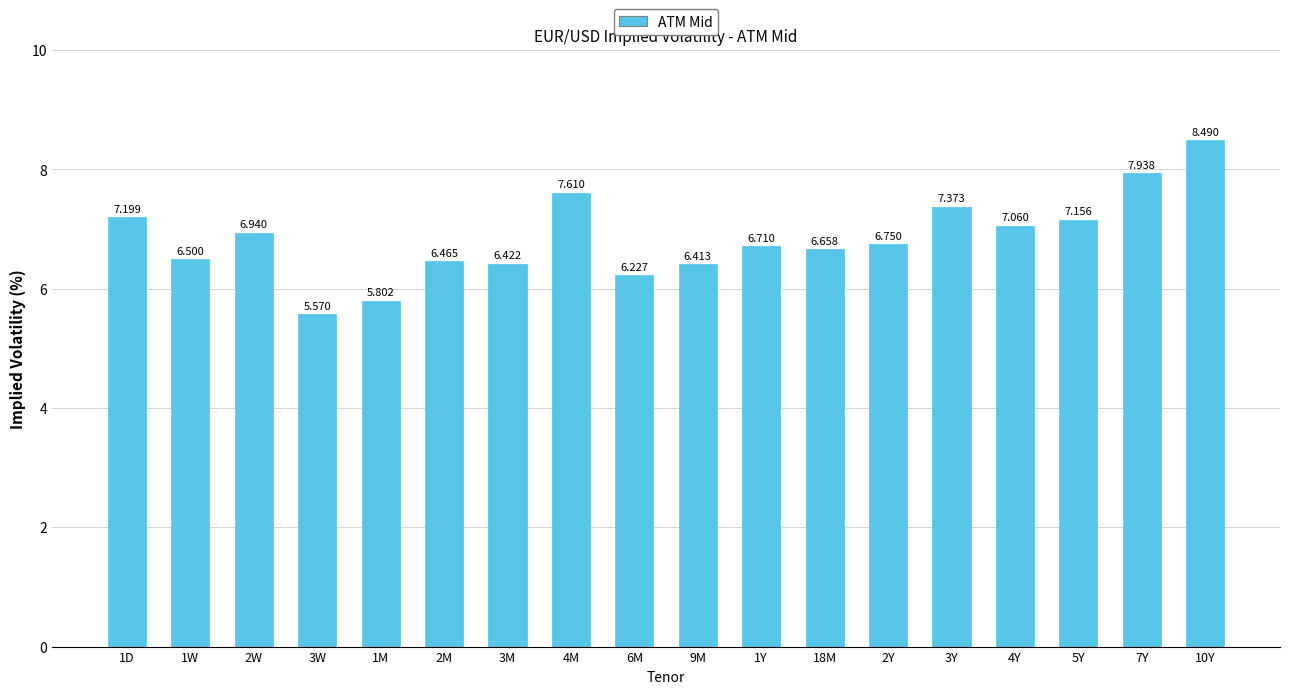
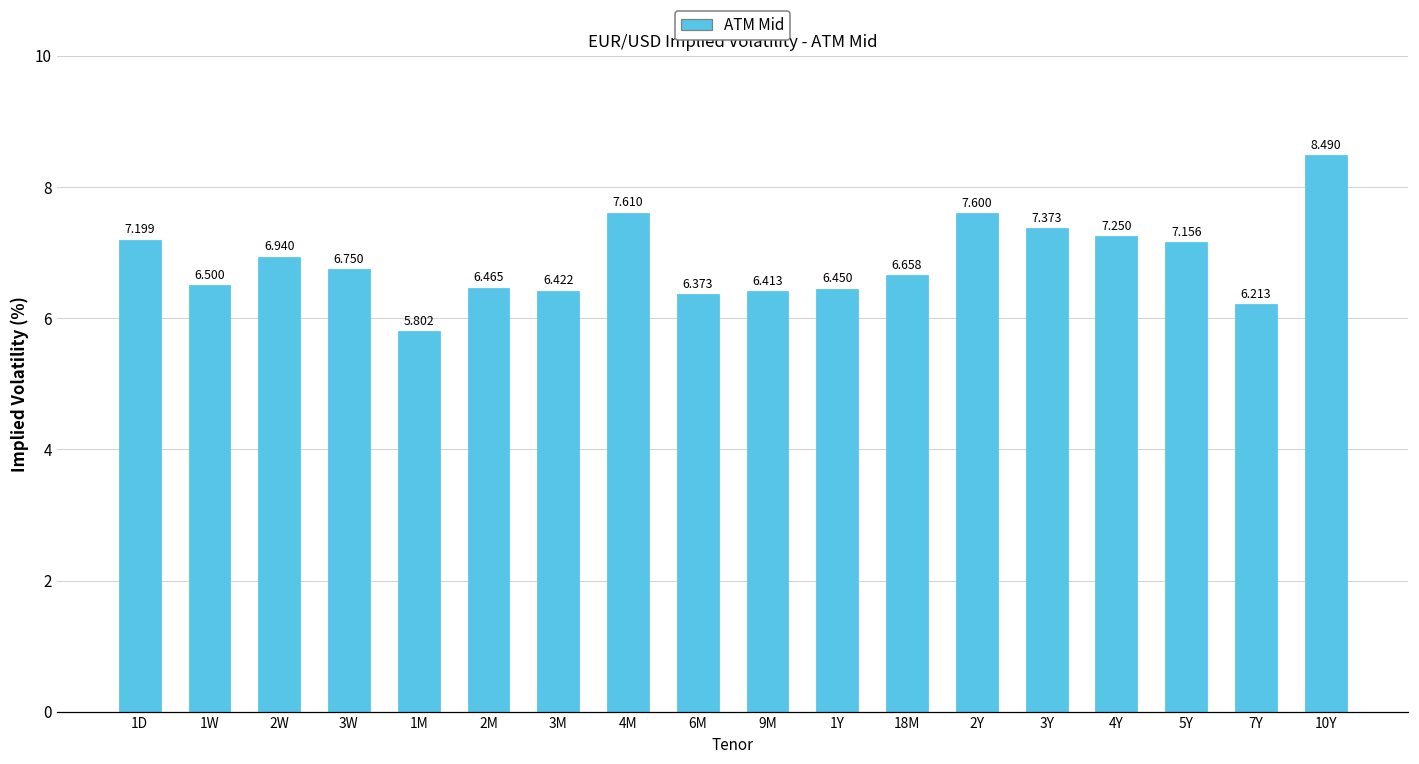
3W: 5.570 -> 6.750
6M: 6.227 -> 6.373
1Y: 6.710 -> 6.450
2Y: 6.750 -> 7.600
4Y: 7.060 -> 7.250
7Y: 7.938 -> 6.213
